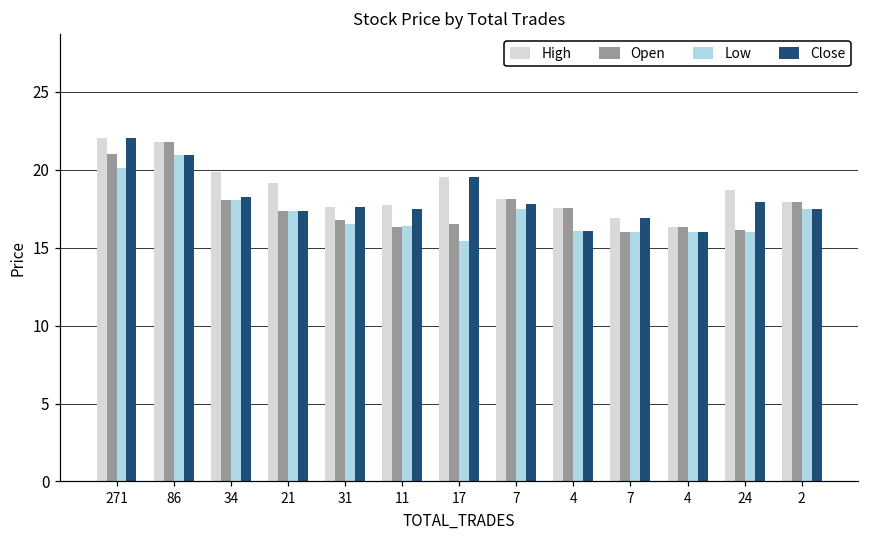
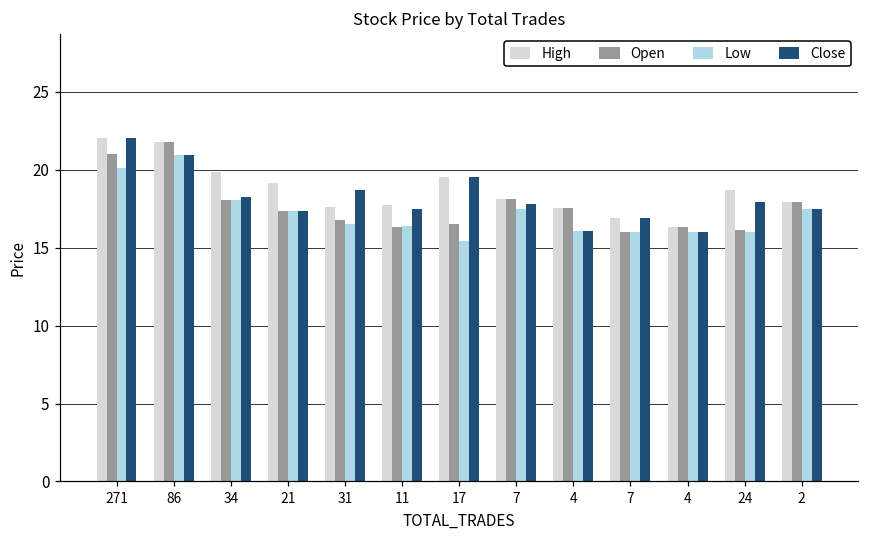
Close, 31: 17.6 -> 18.7
